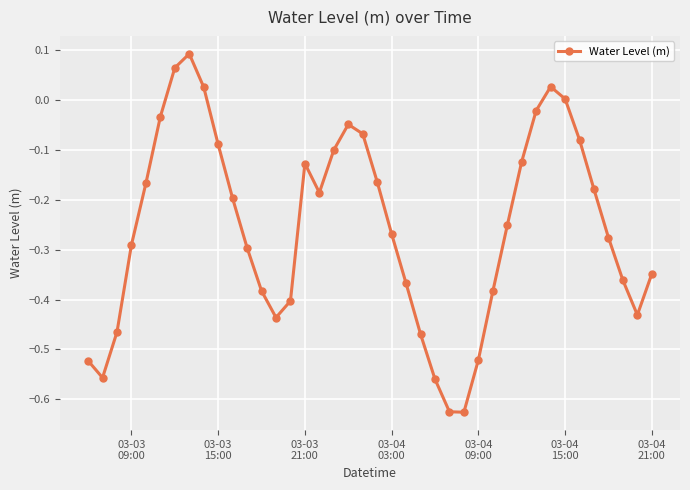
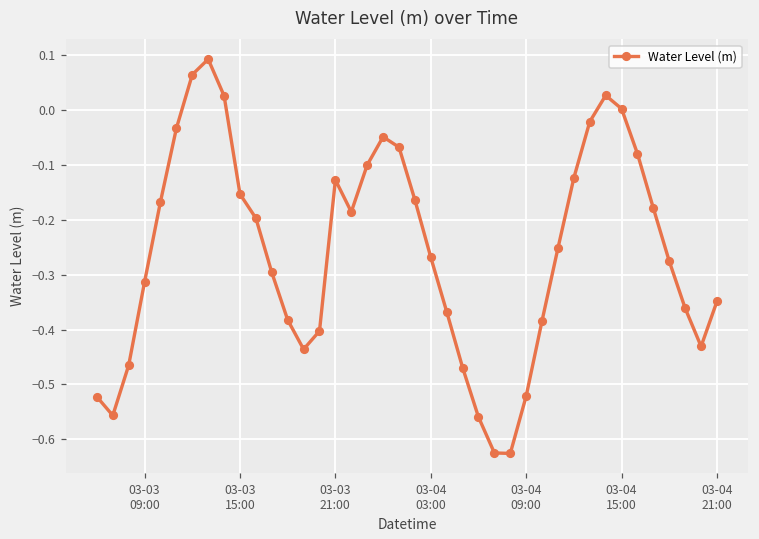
03-03 09:00: -0.29 -> -0.31
03-03 15:00: -0.09 -> -0.15
